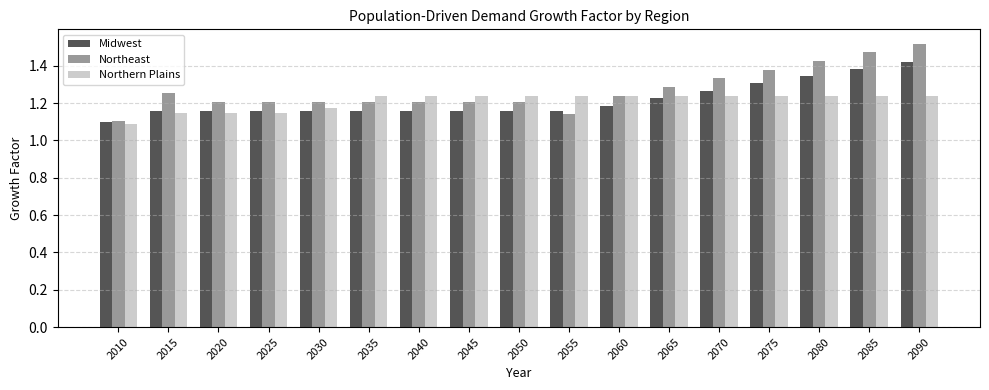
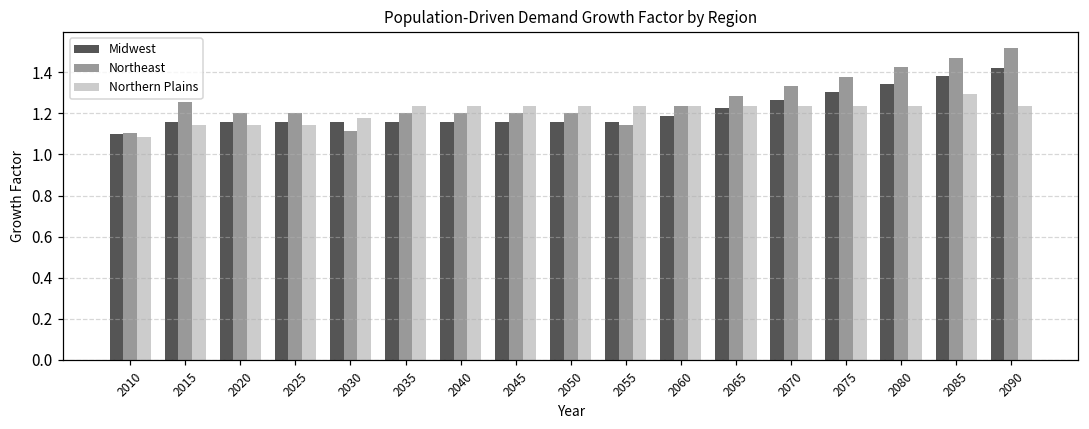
Northeast, 2030: 1.20 -> 1.12
Northern Plains, 2085: 1.24 -> 1.30
